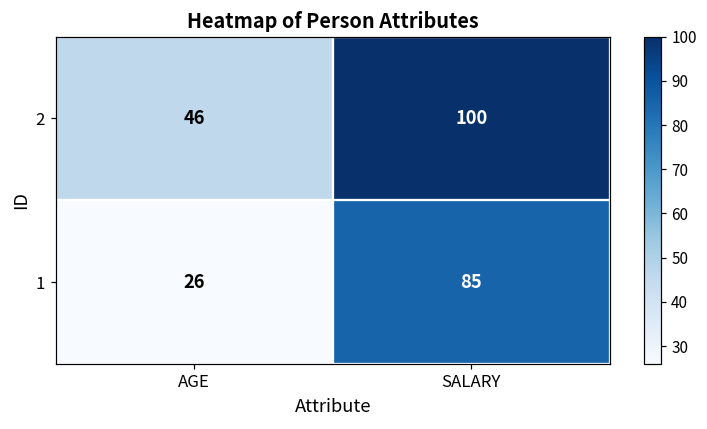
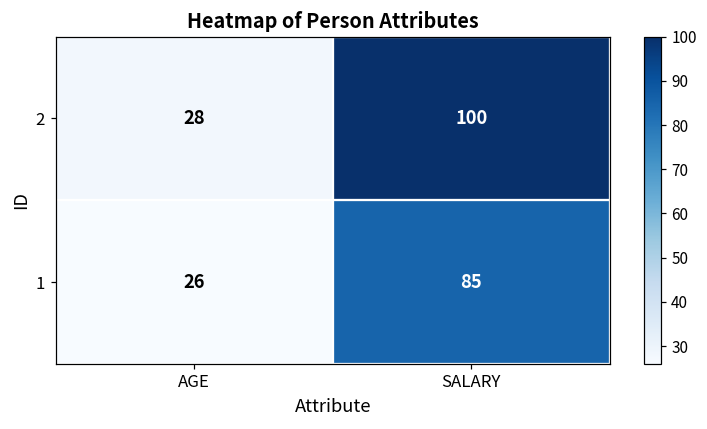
2, AGE: 46 -> 28
